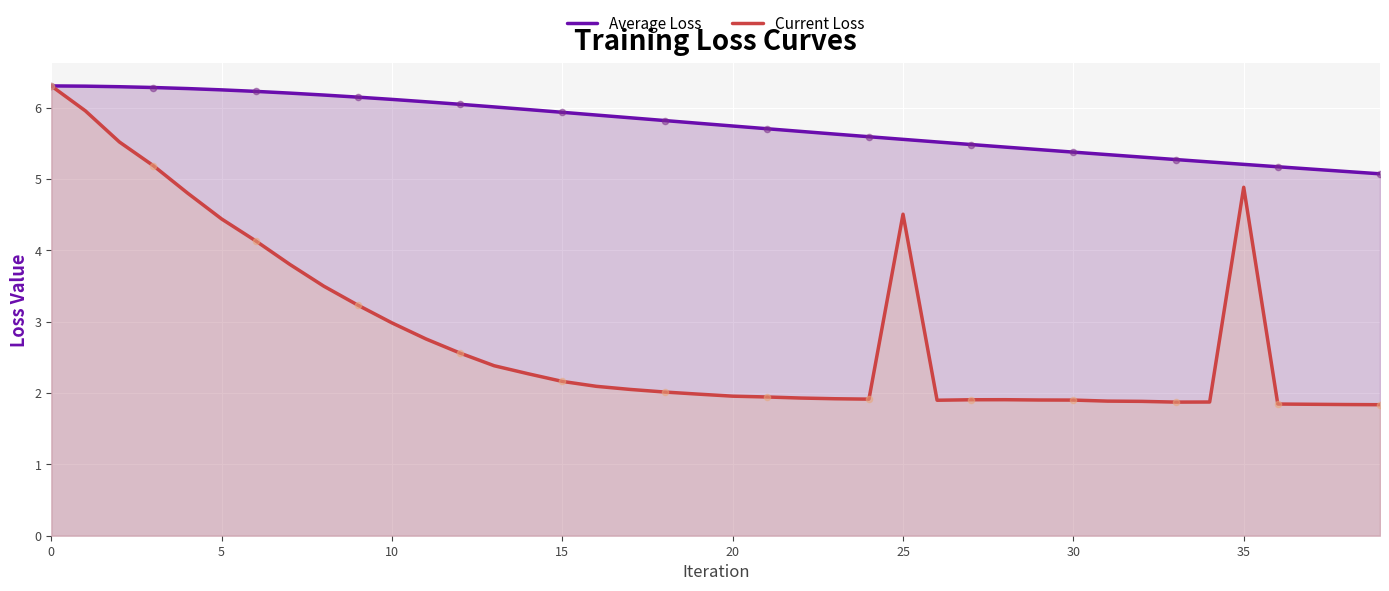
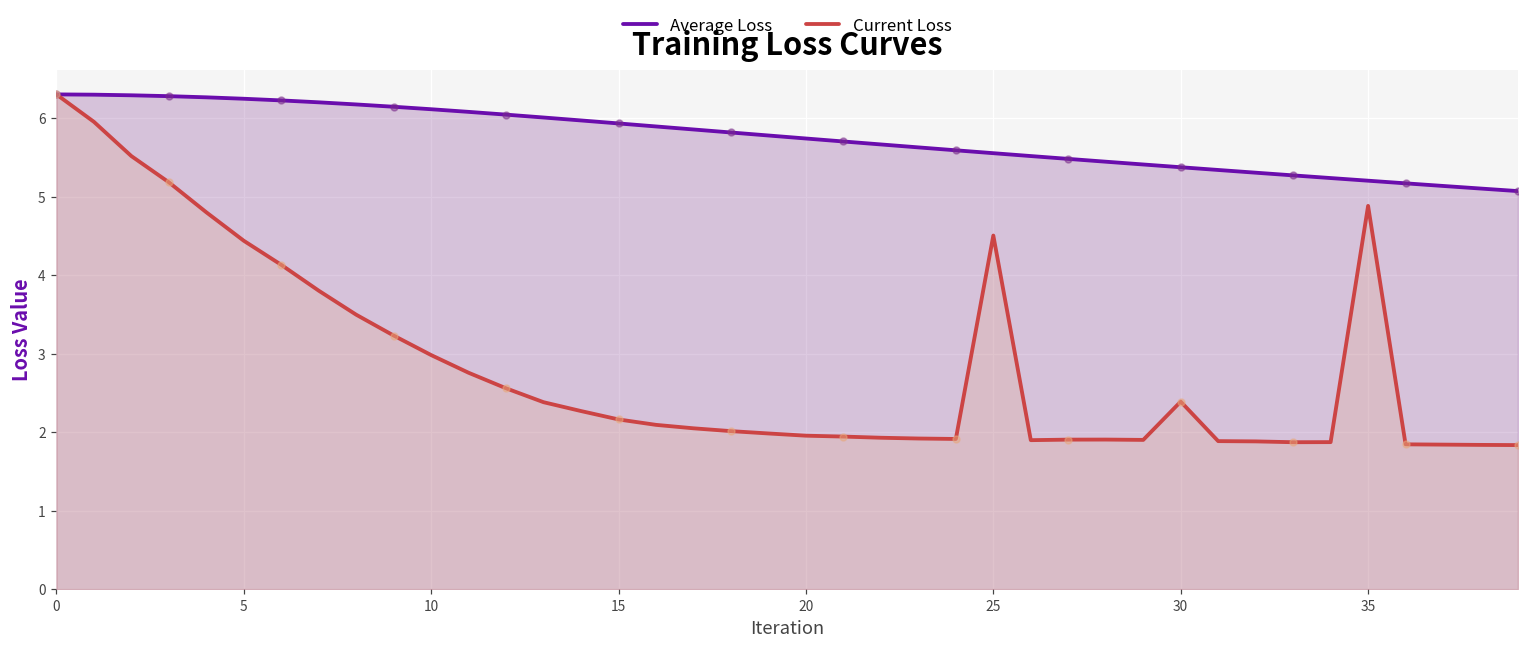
Current Loss, 30: 1.9 -> 2.4
